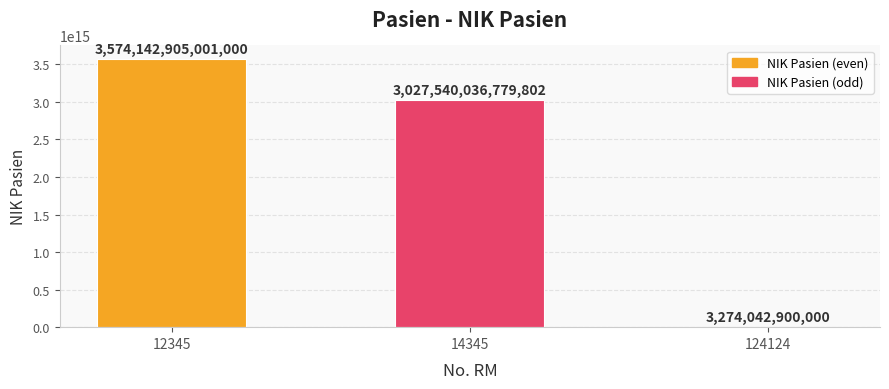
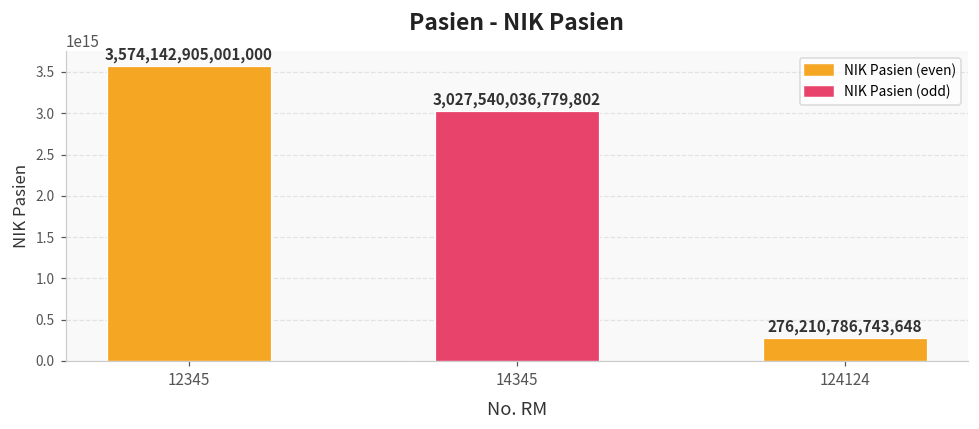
124124: 3,274,042,900,000 -> 276,210,786,743,648
